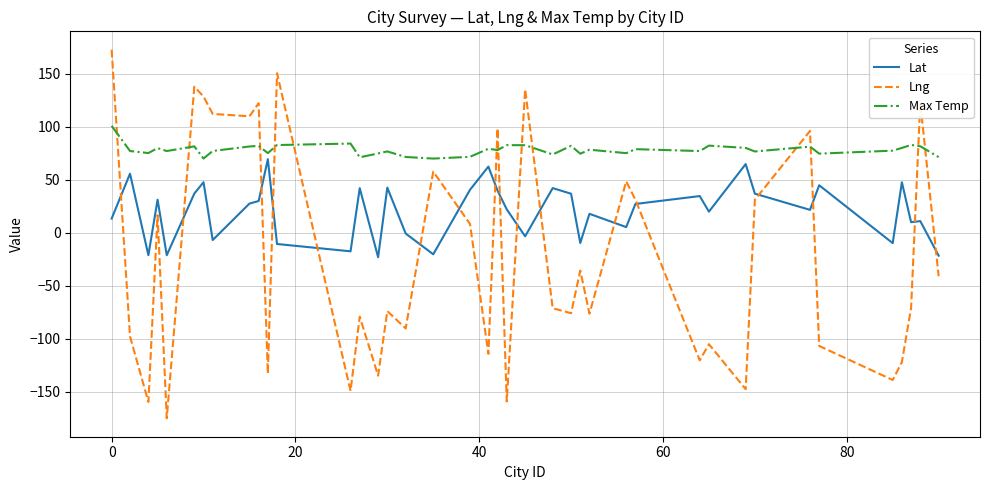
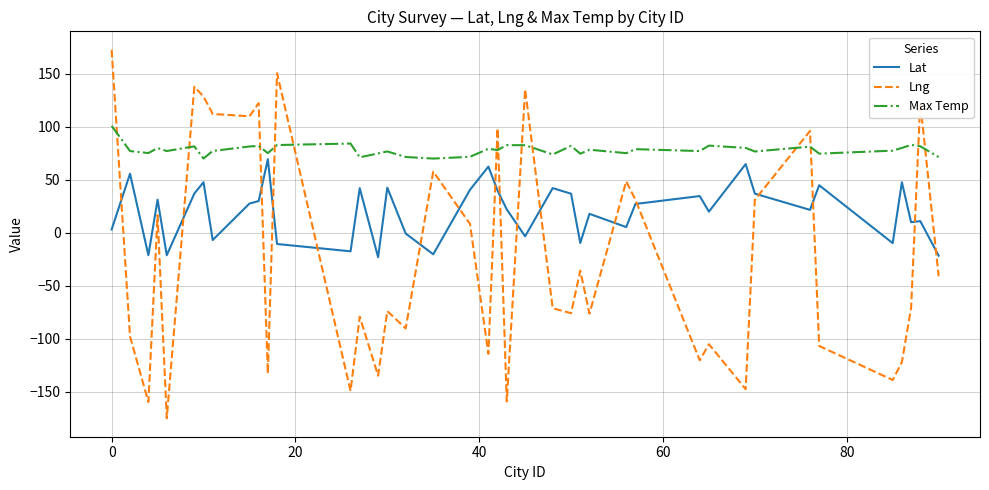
Lat, 0: 13 -> 3
